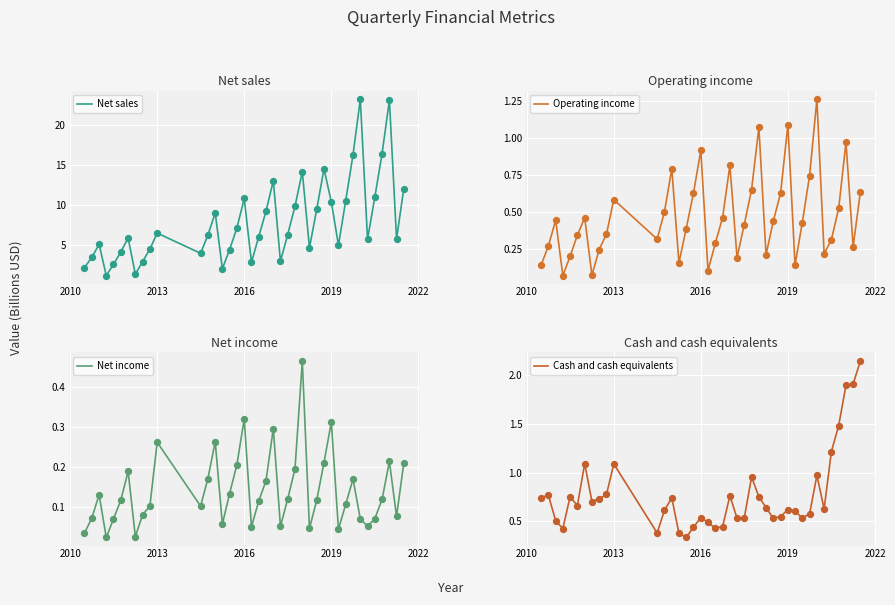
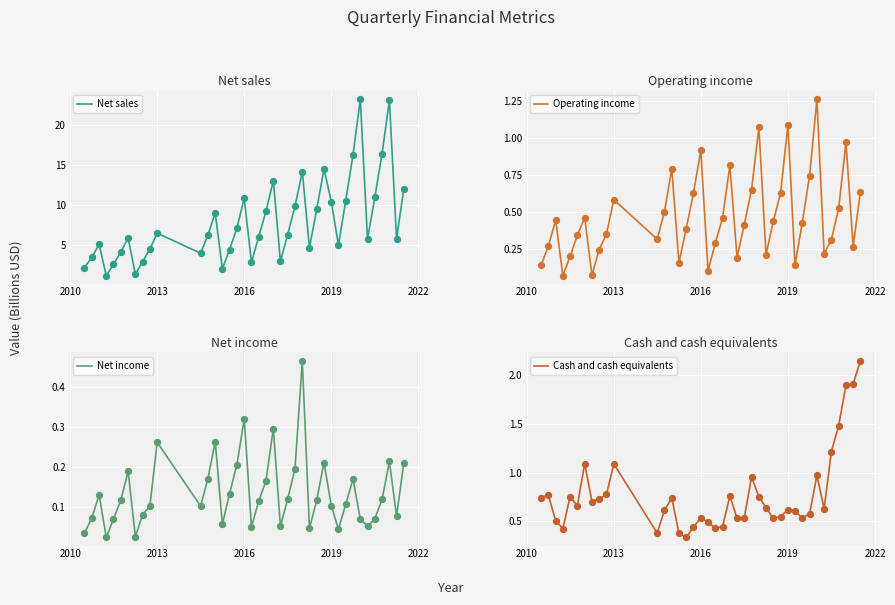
Net income, 2019: 0.31 -> 0.10
